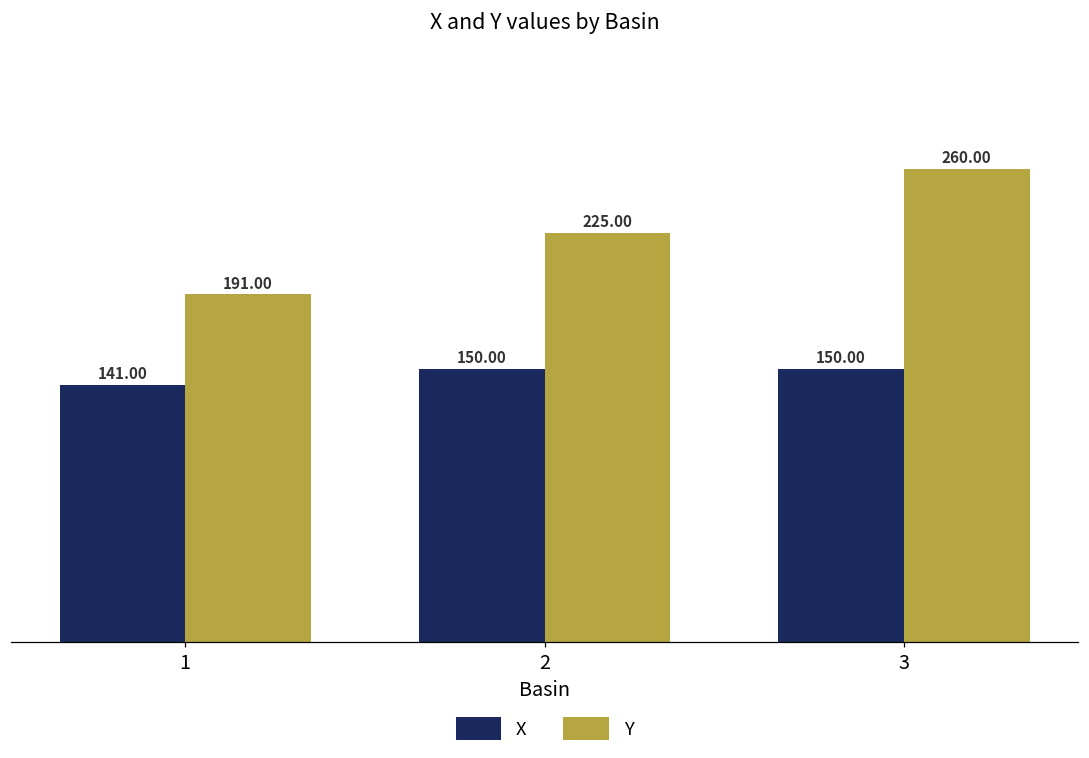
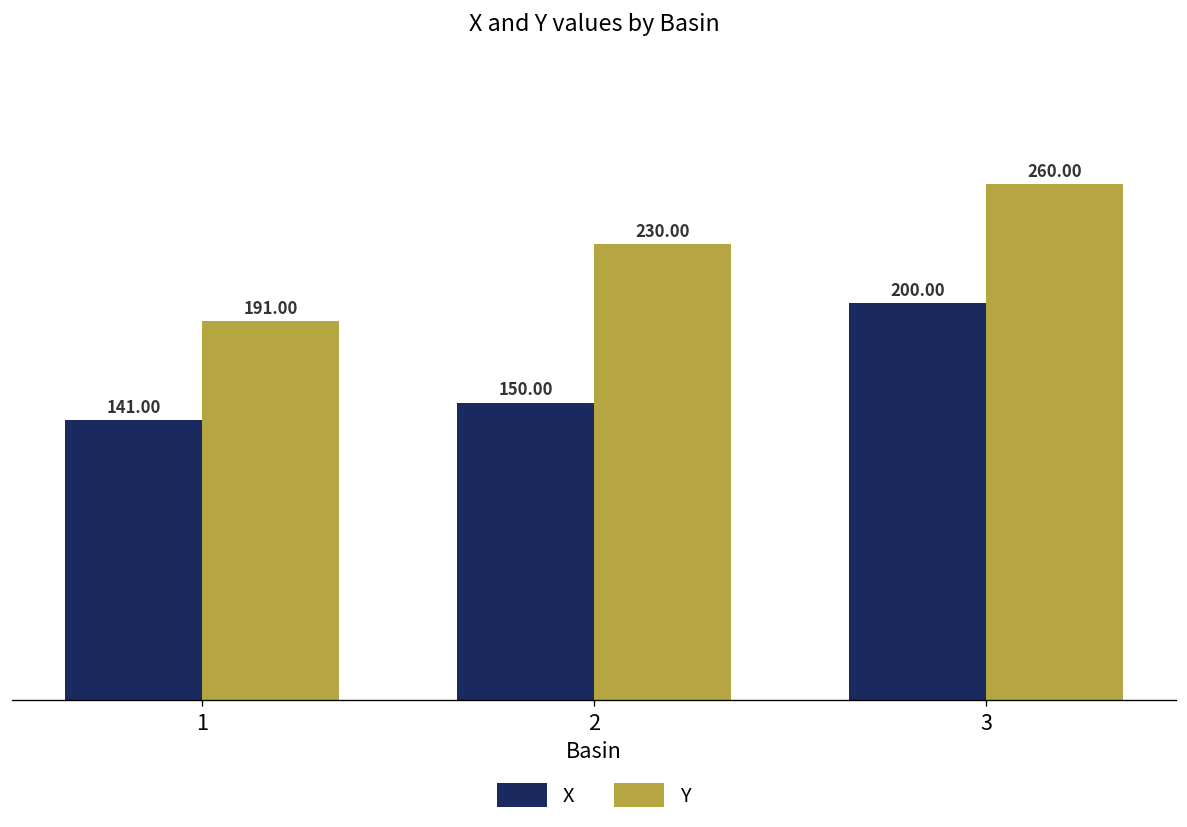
Y, 2: 225.00 -> 230.00
X, 3: 150.00 -> 200.00
